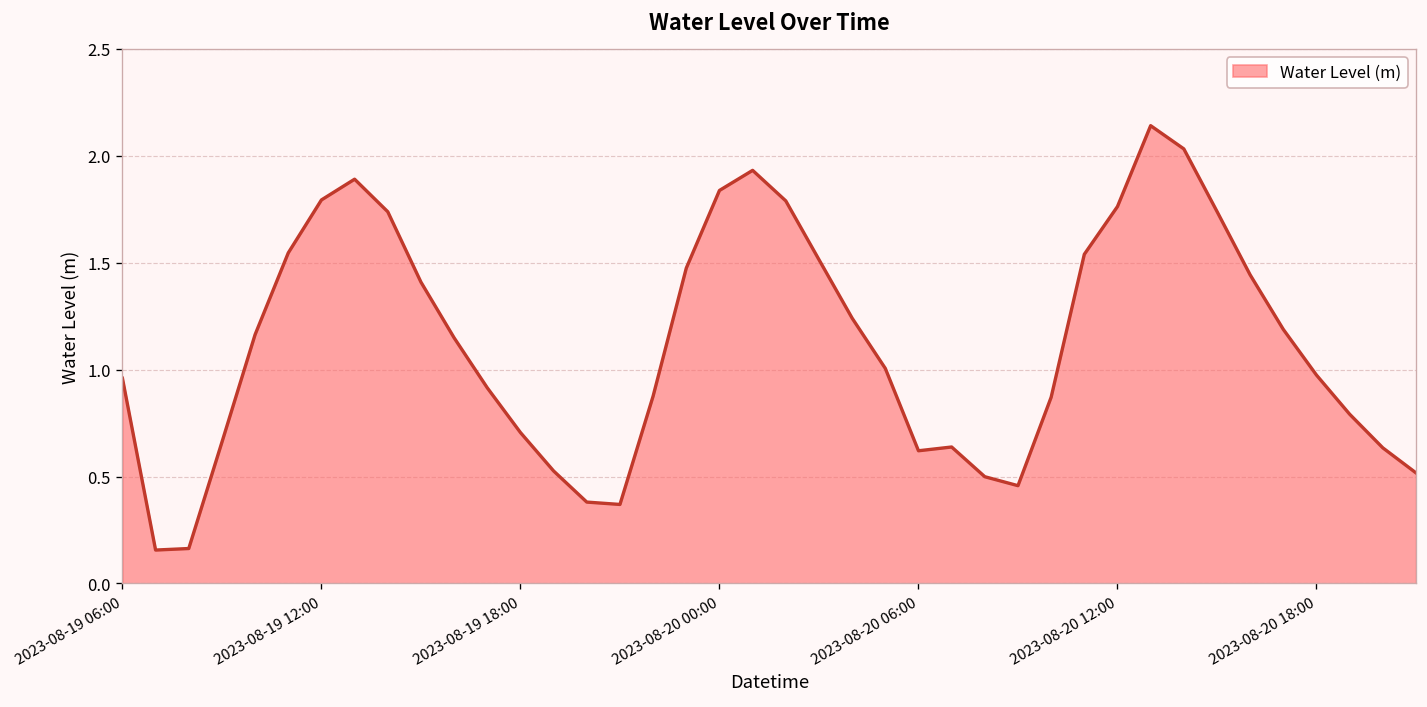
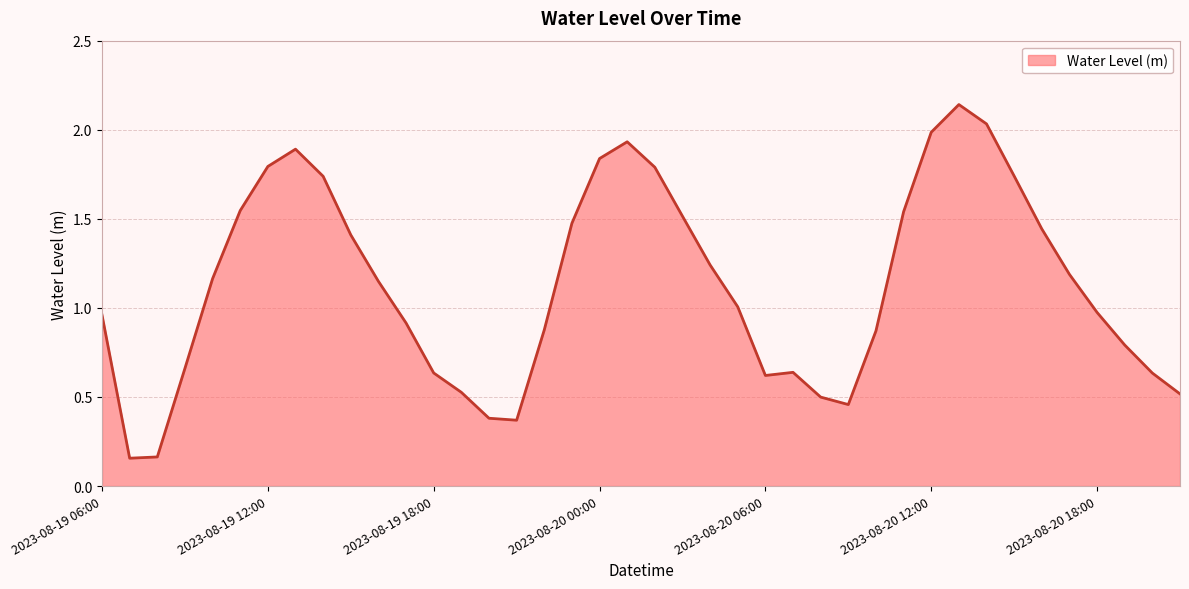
2023-08-19 18:00: 0.71 -> 0.63
2023-08-20 12:00: 1.76 -> 1.99
